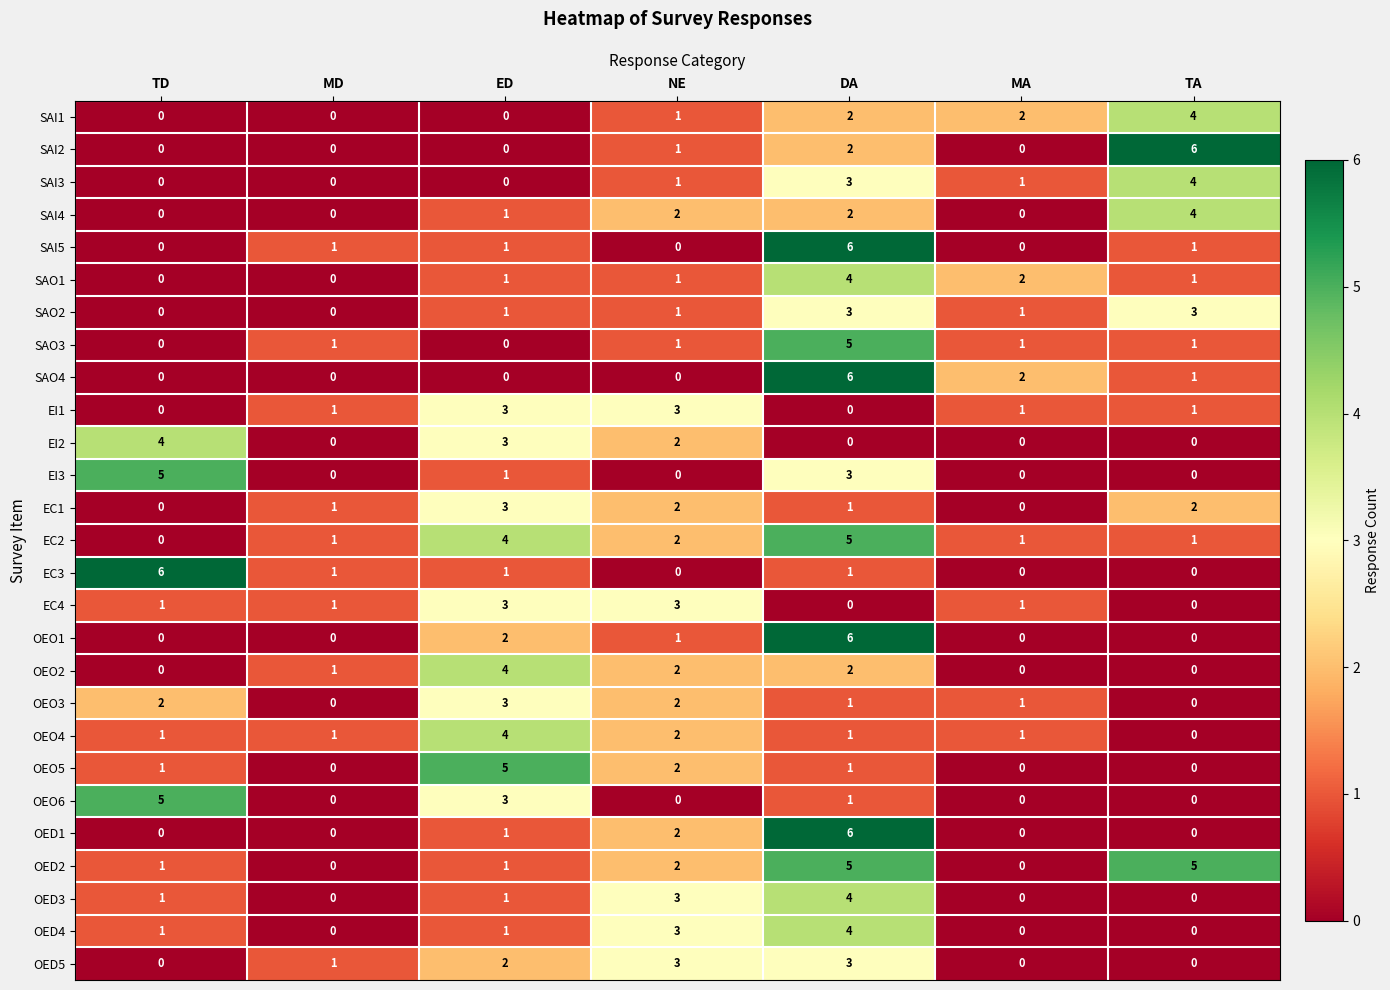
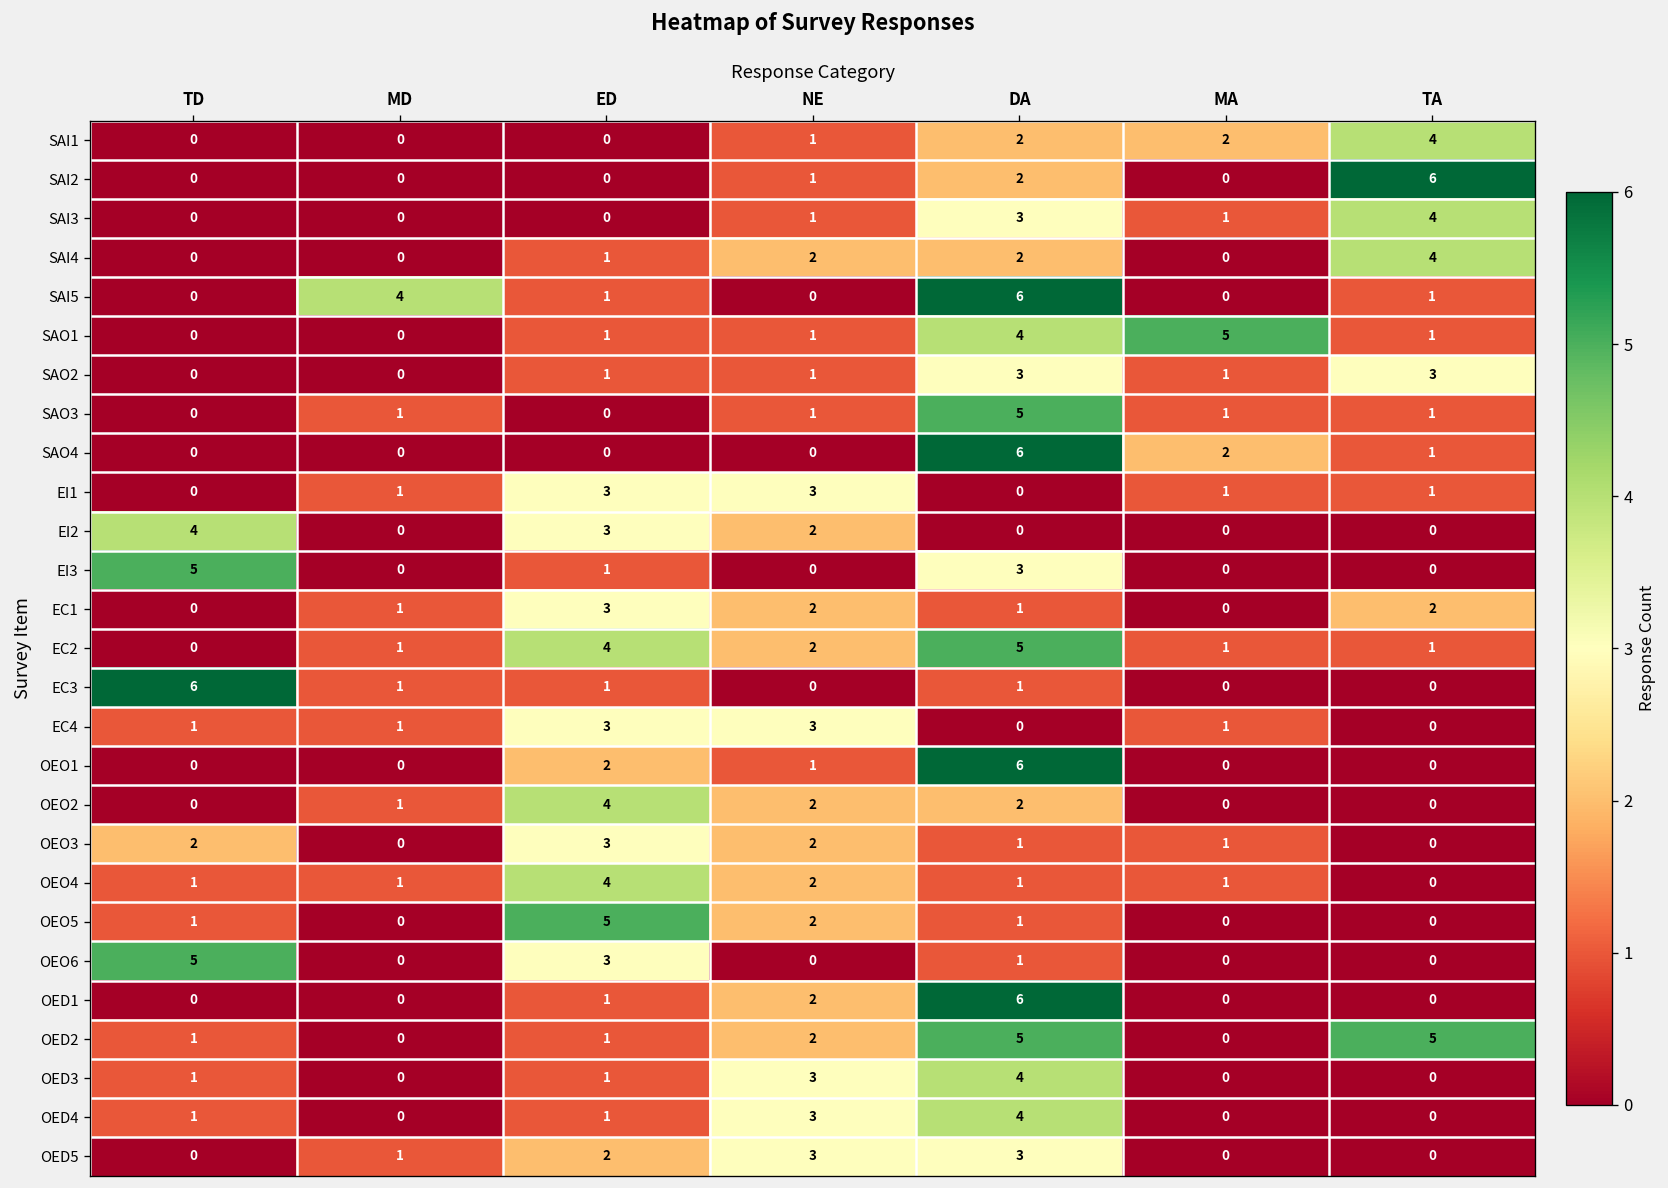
SAI5, MD: 1 -> 4
SAO1, MA: 2 -> 5
